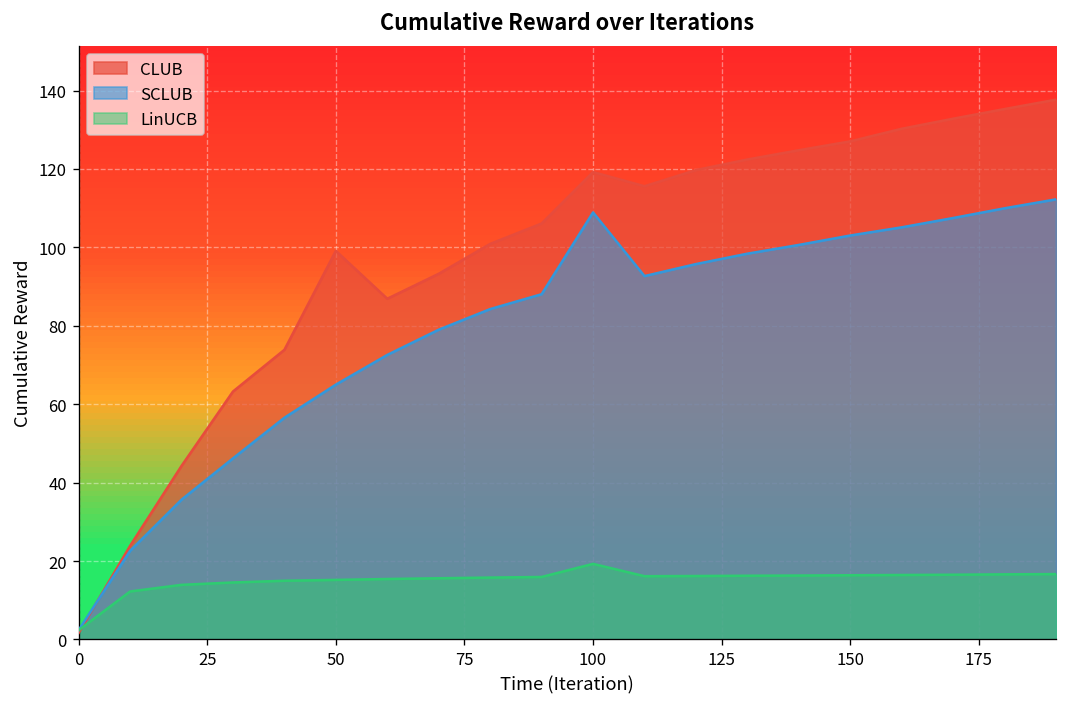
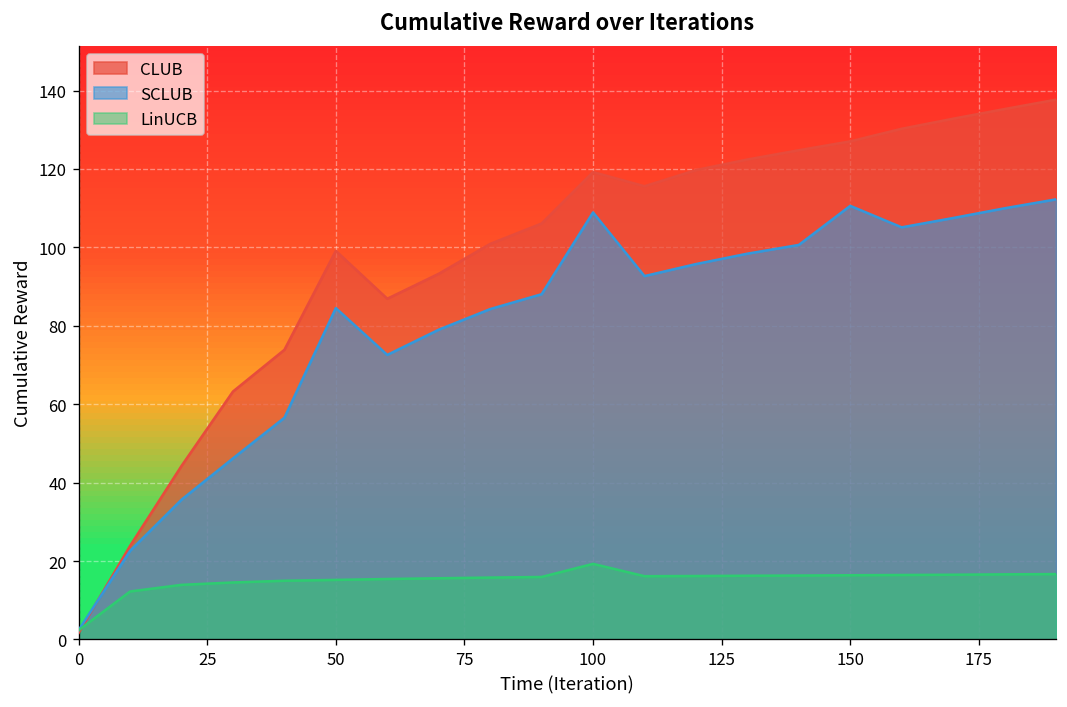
SCLUB, 50: 65 -> 85
SCLUB, 150: 103 -> 111
